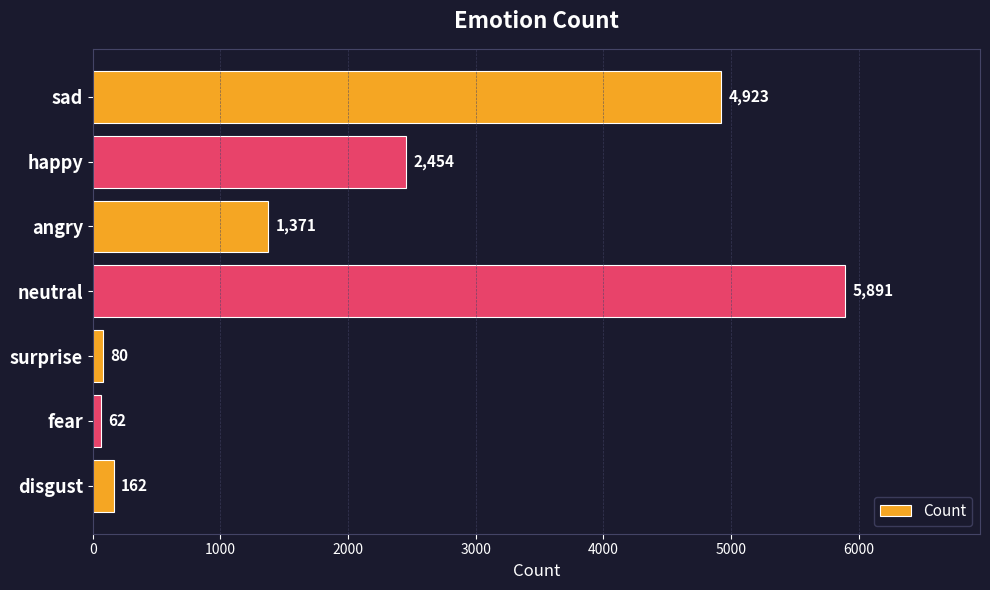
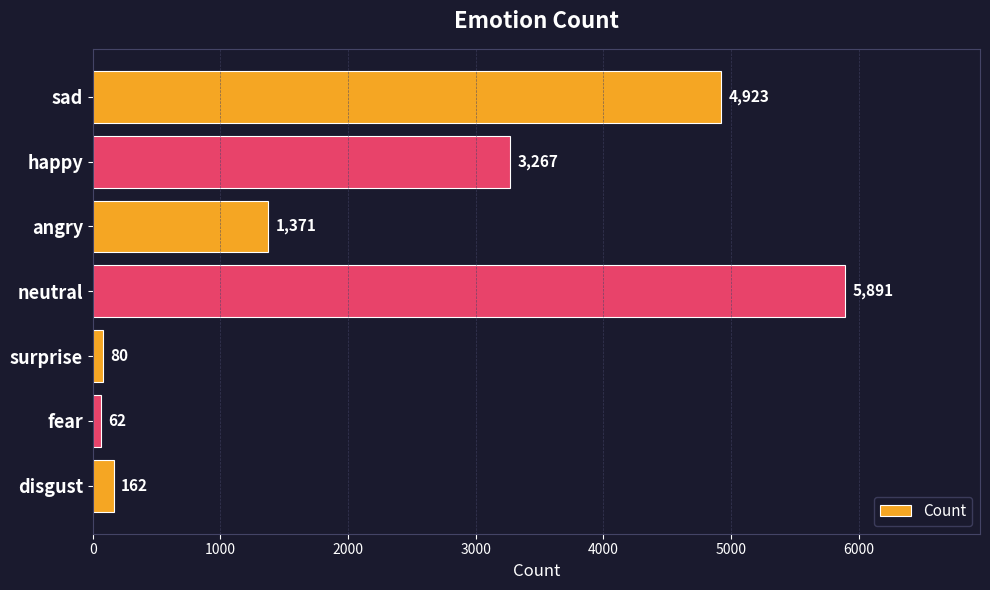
happy: 2,454 -> 3,267
